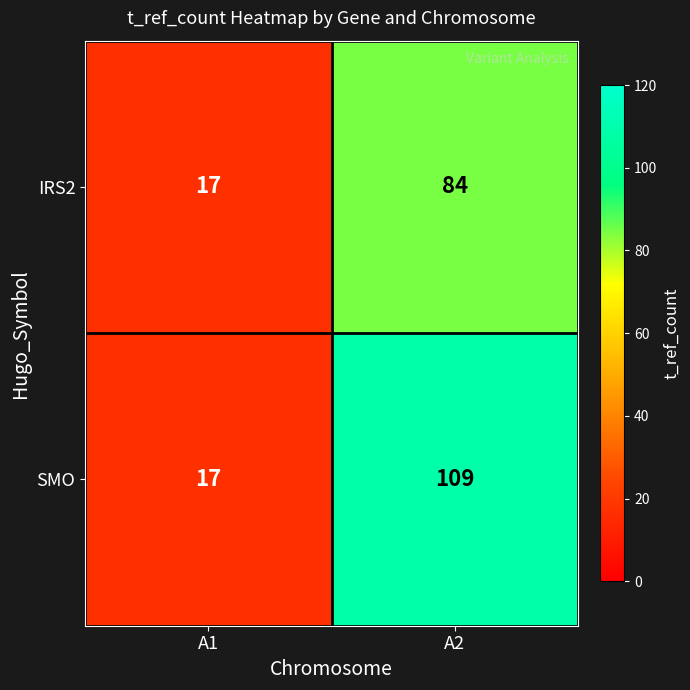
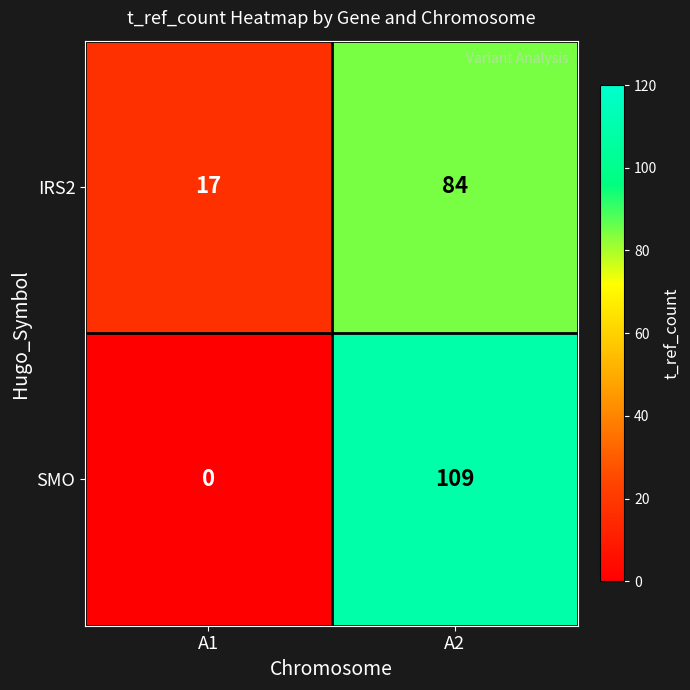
SMO, A1: 17 -> 0
